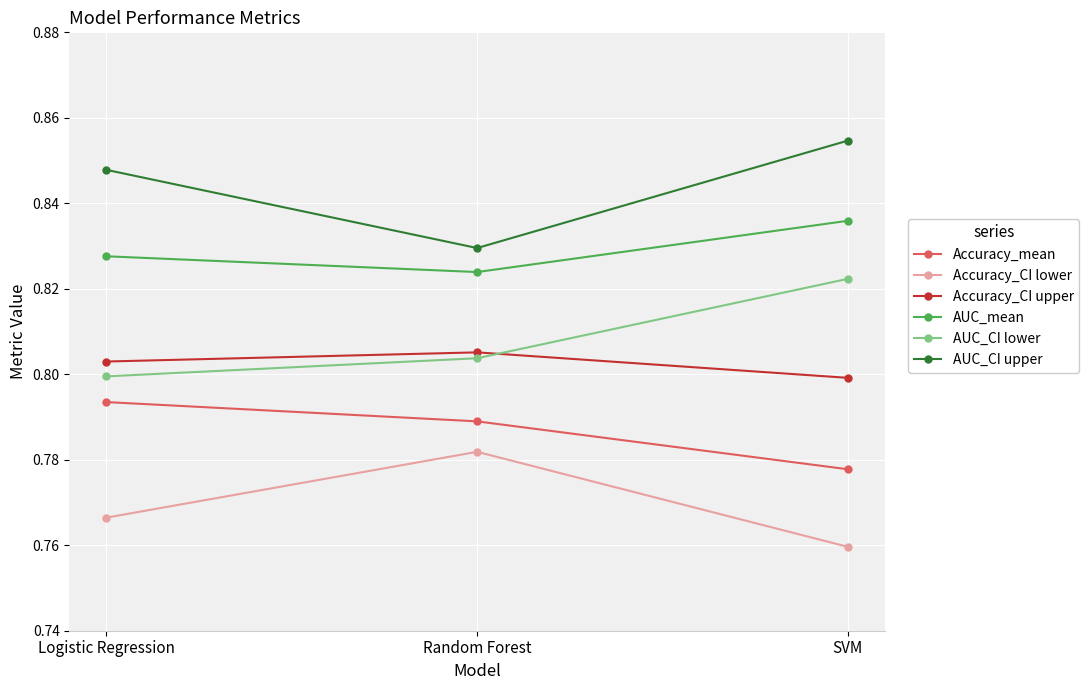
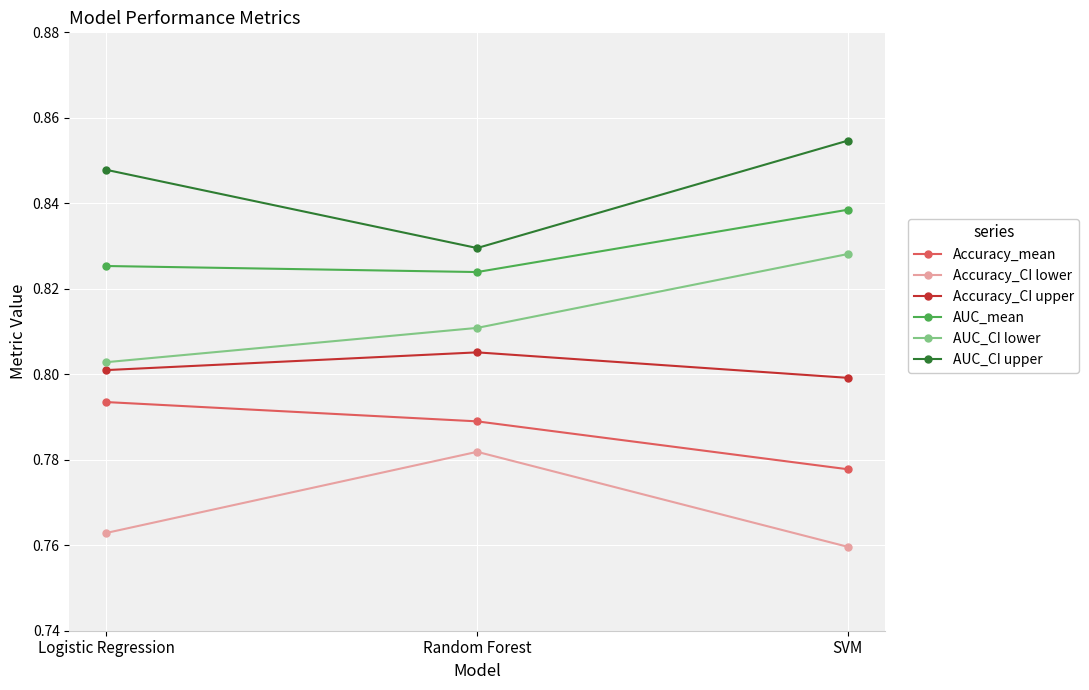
Accuracy_CI lower, Logistic Regression: 0.766 -> 0.763
Accuracy_CI upper, Logistic Regression: 0.803 -> 0.801
AUC_mean, Logistic Regression: 0.828 -> 0.825
AUC_CI lower, Logistic Regression: 0.800 -> 0.803
AUC_CI lower, Random Forest: 0.804 -> 0.811
AUC_mean, SVM: 0.836 -> 0.838
AUC_CI lower, SVM: 0.822 -> 0.828
